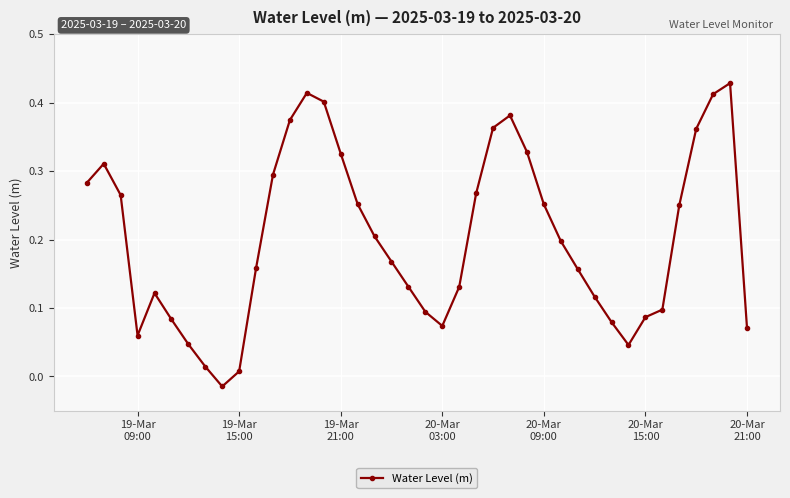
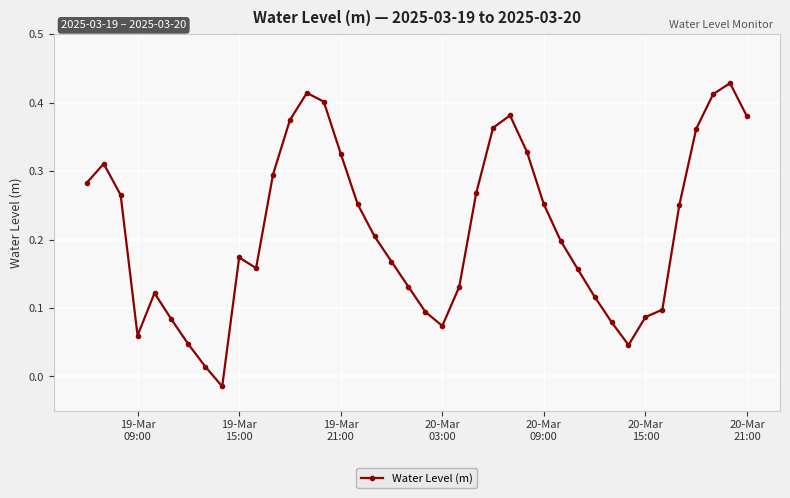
19-Mar 15:00: 0.01 -> 0.17
20-Mar 21:00: 0.07 -> 0.38
